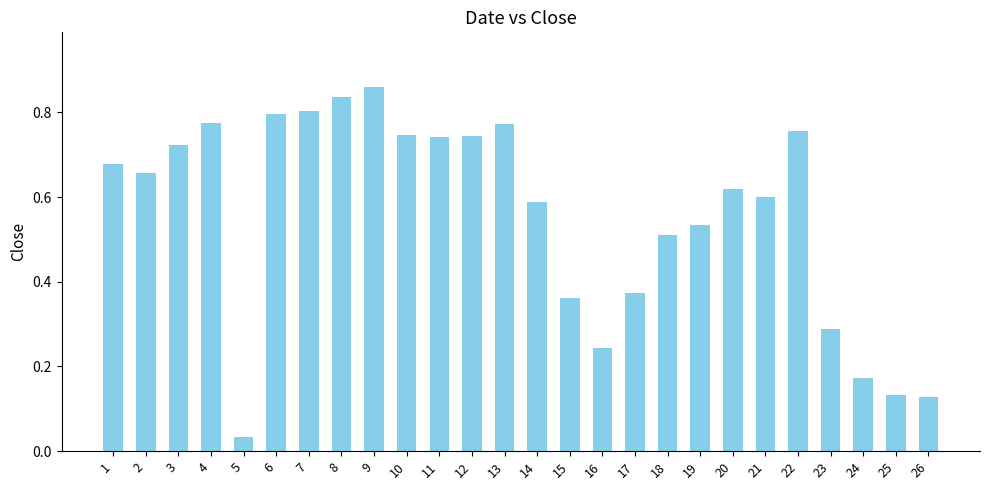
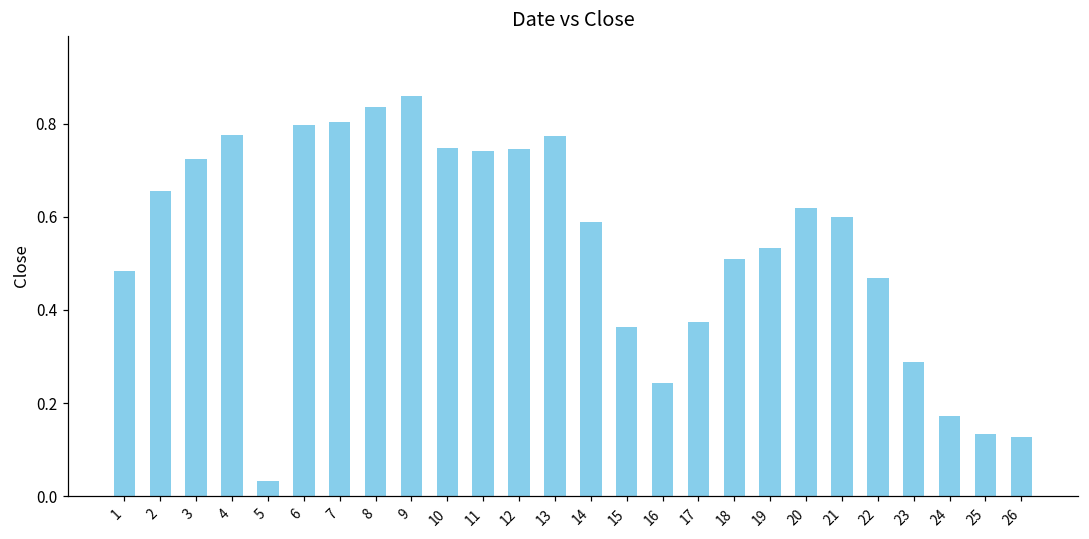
1: 0.68 -> 0.48
22: 0.76 -> 0.47
